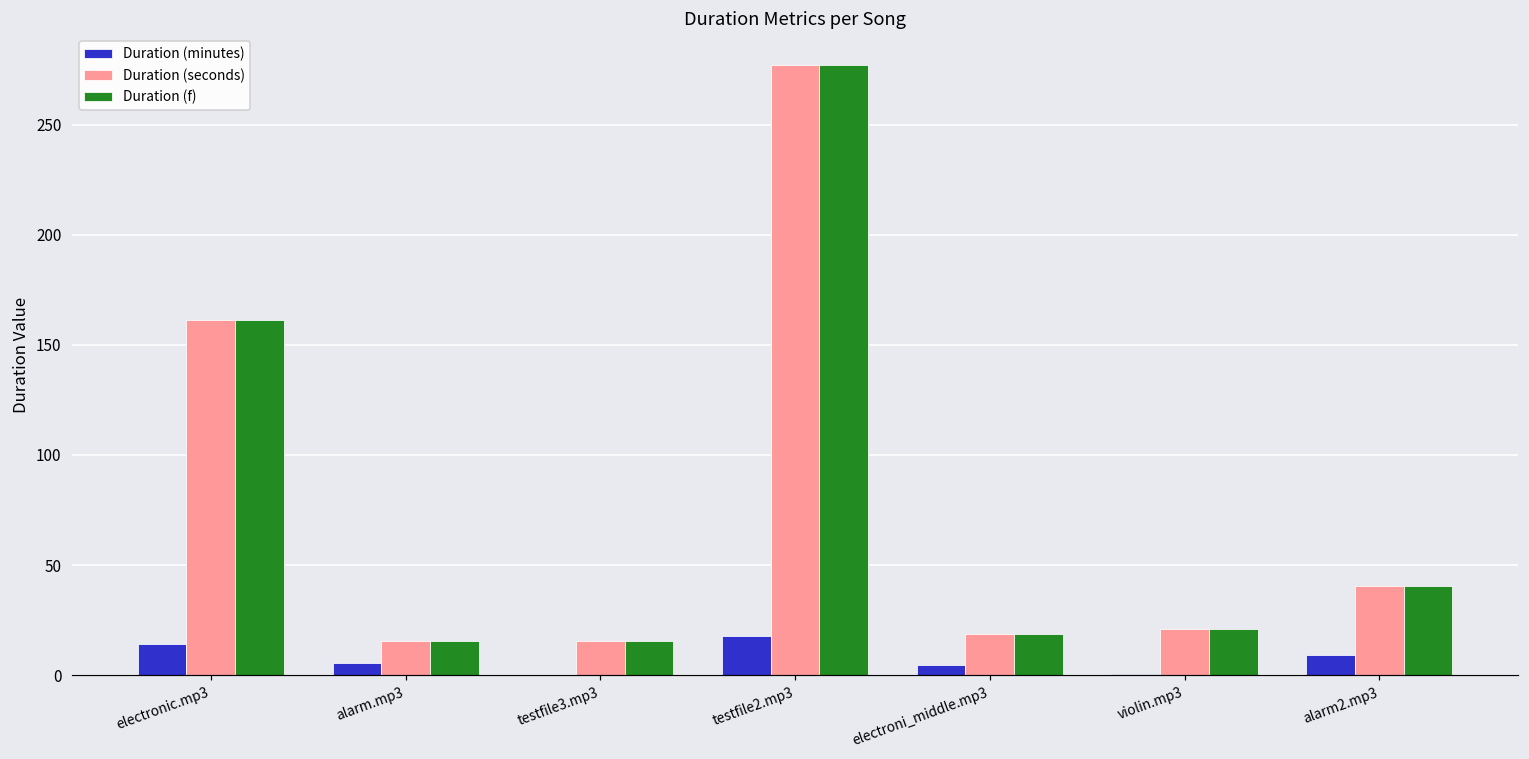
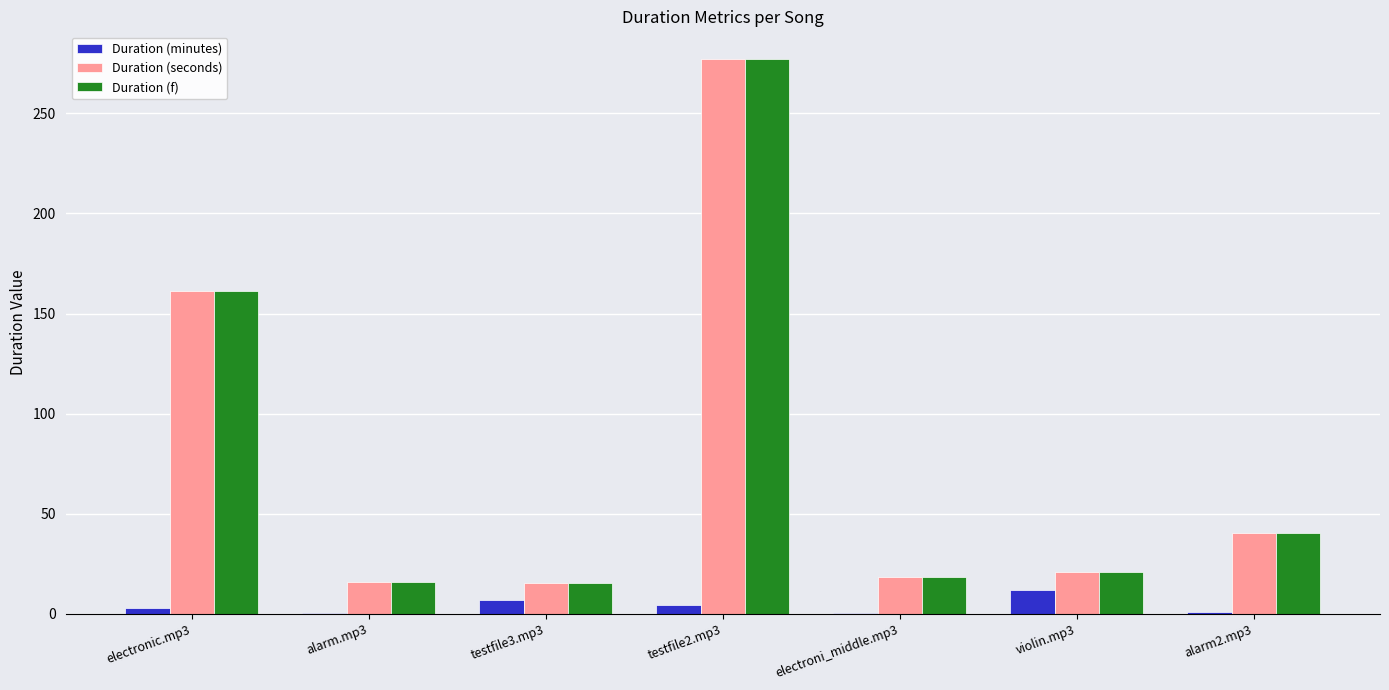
Duration (minutes), electronic.mp3: 14 -> 3
Duration (minutes), alarm.mp3: 5 -> 0
Duration (minutes), testfile3.mp3: 0 -> 7
Duration (minutes), testfile2.mp3: 18 -> 5
Duration (minutes), electroni_middle.mp3: 5 -> 0
Duration (minutes), violin.mp3: 0 -> 12
Duration (minutes), alarm2.mp3: 9 -> 1
